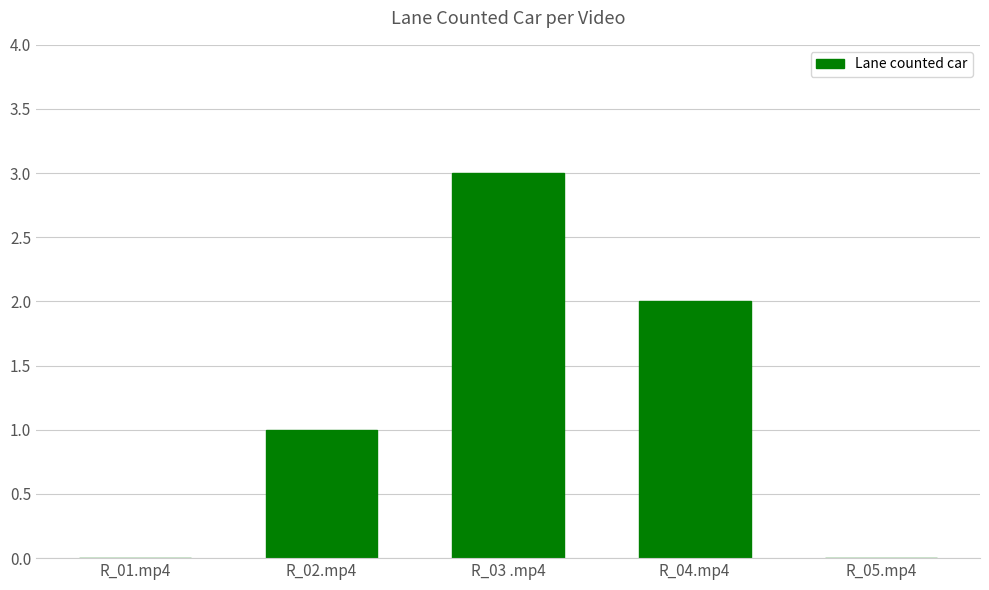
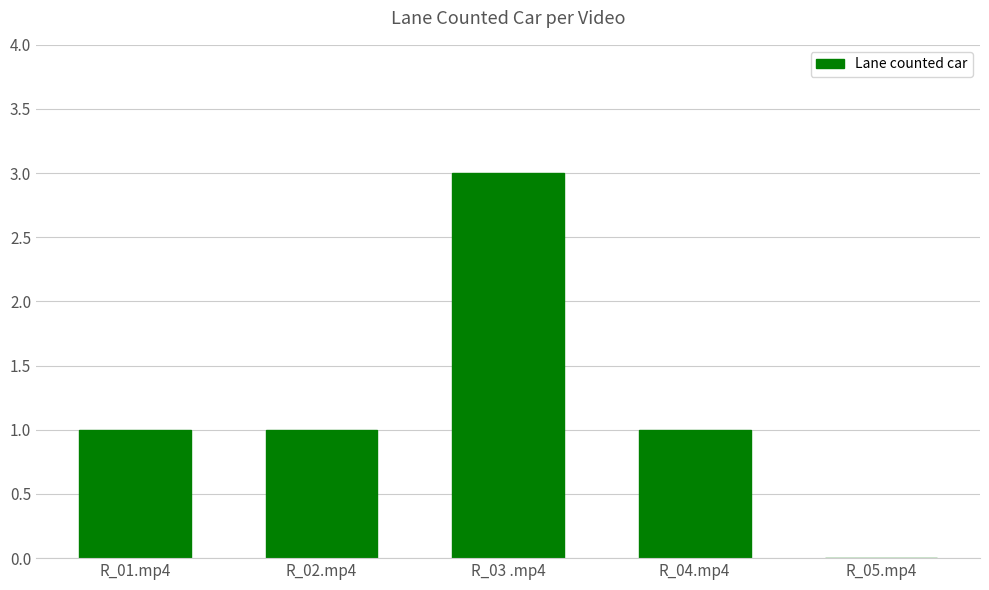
R_01.mp4: 0 -> 1
R_04.mp4: 2 -> 1
